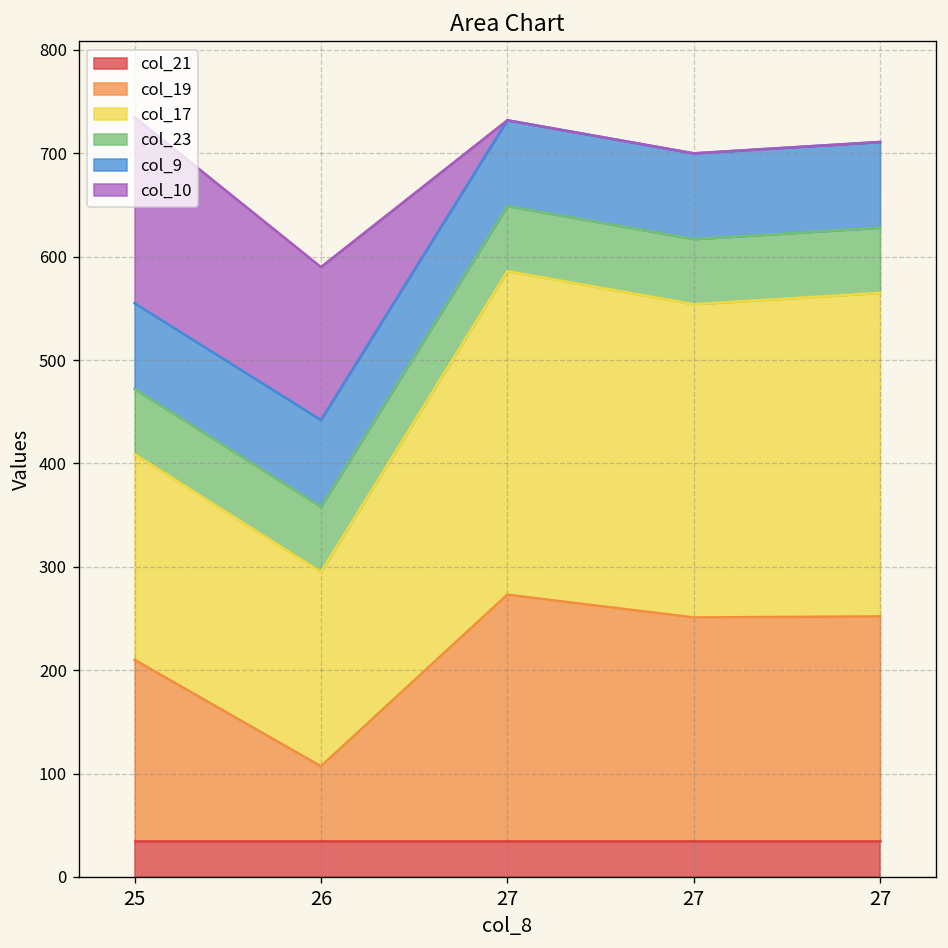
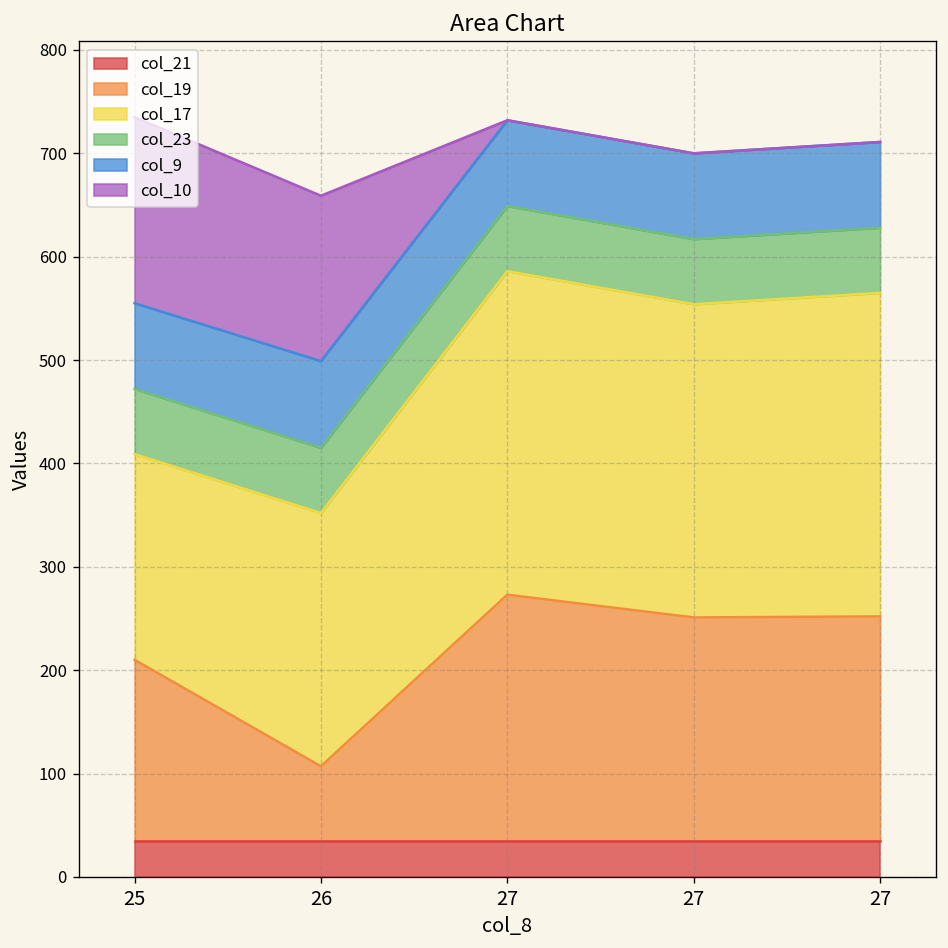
col_17, 26: 190 -> 250
col_10, 26: 150 -> 160
